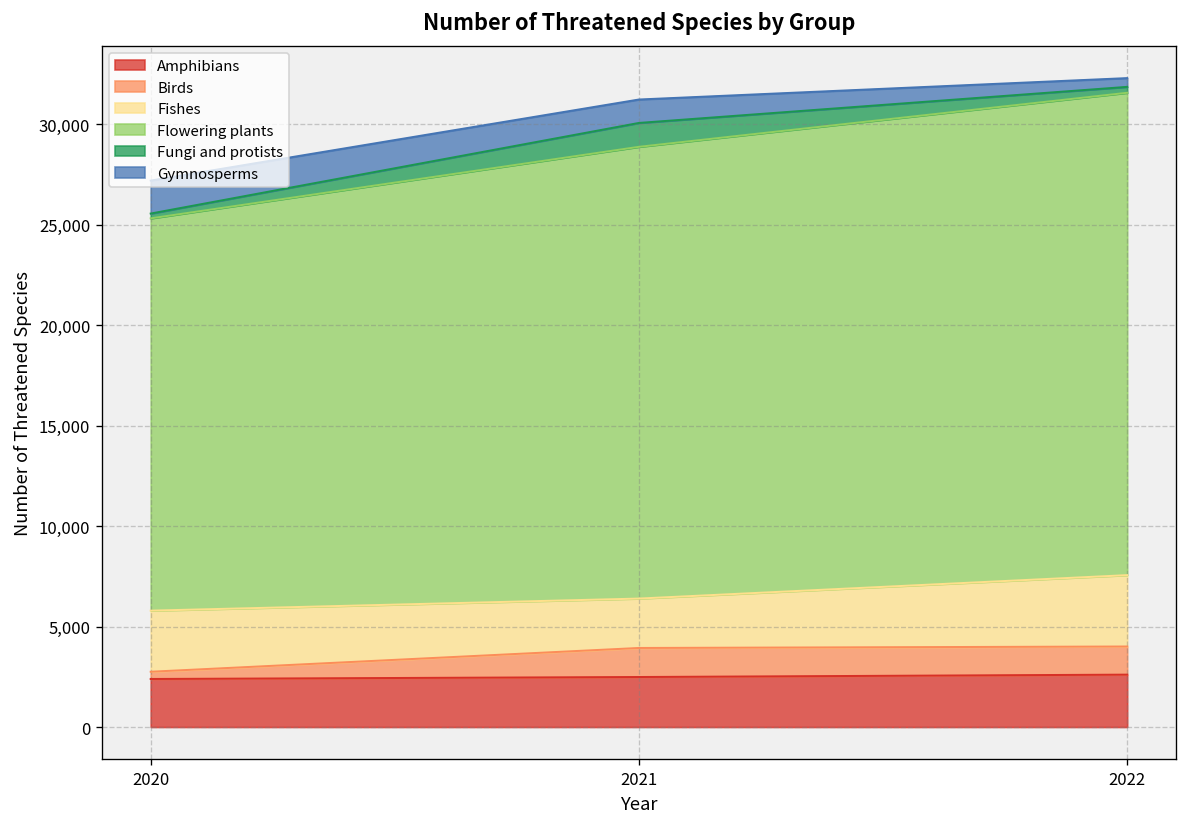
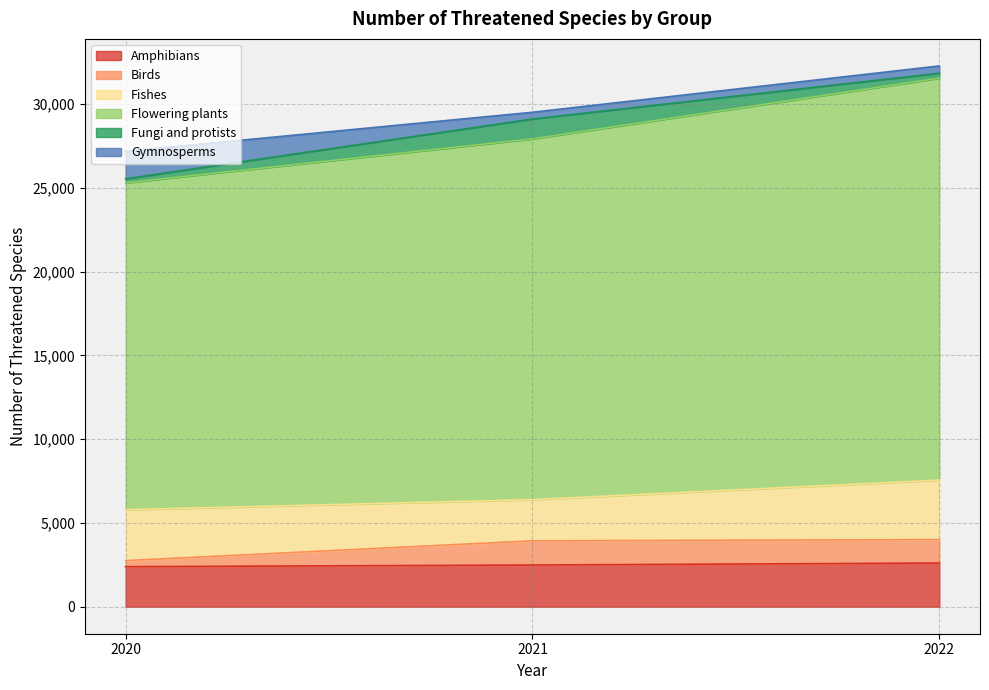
Flowering plants, 2021: 22,500 -> 21,500
Gymnosperms, 2021: 1,200 -> 400
